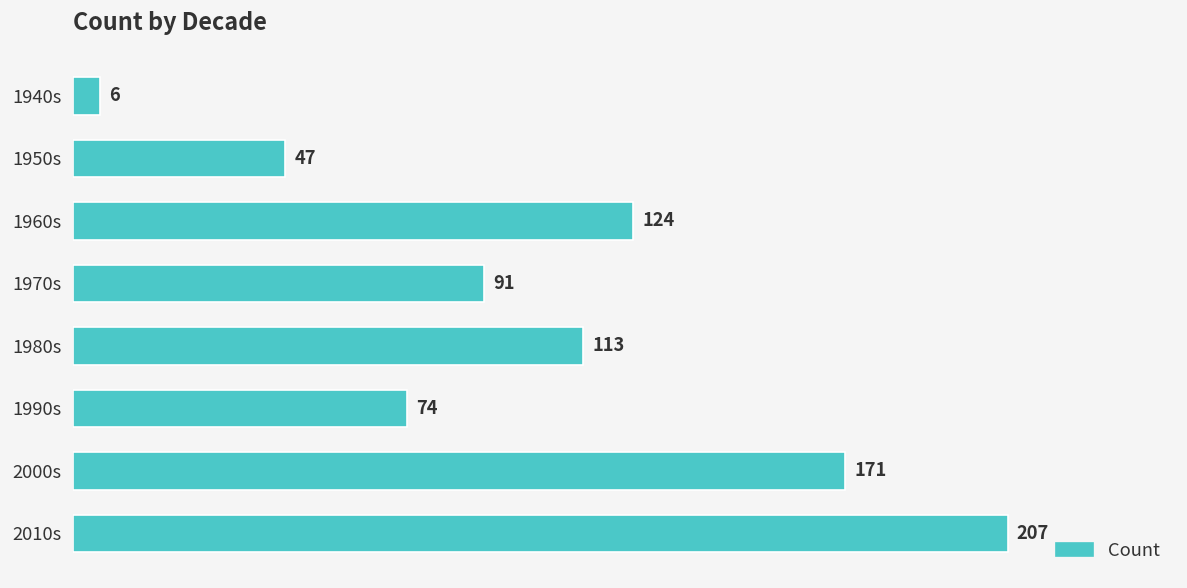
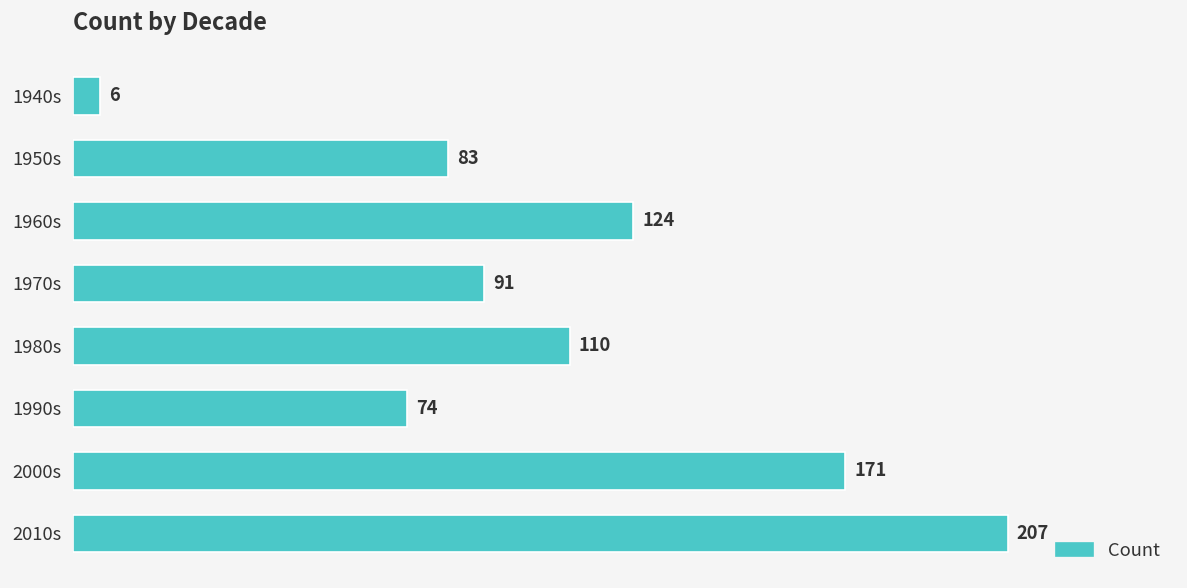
1950s: 47 -> 83
1980s: 113 -> 110
